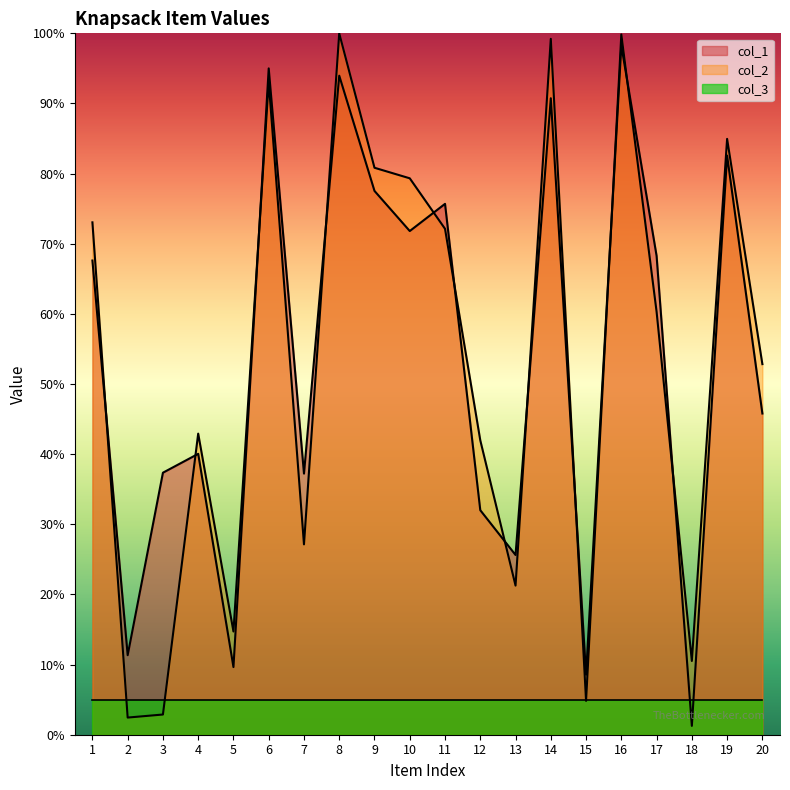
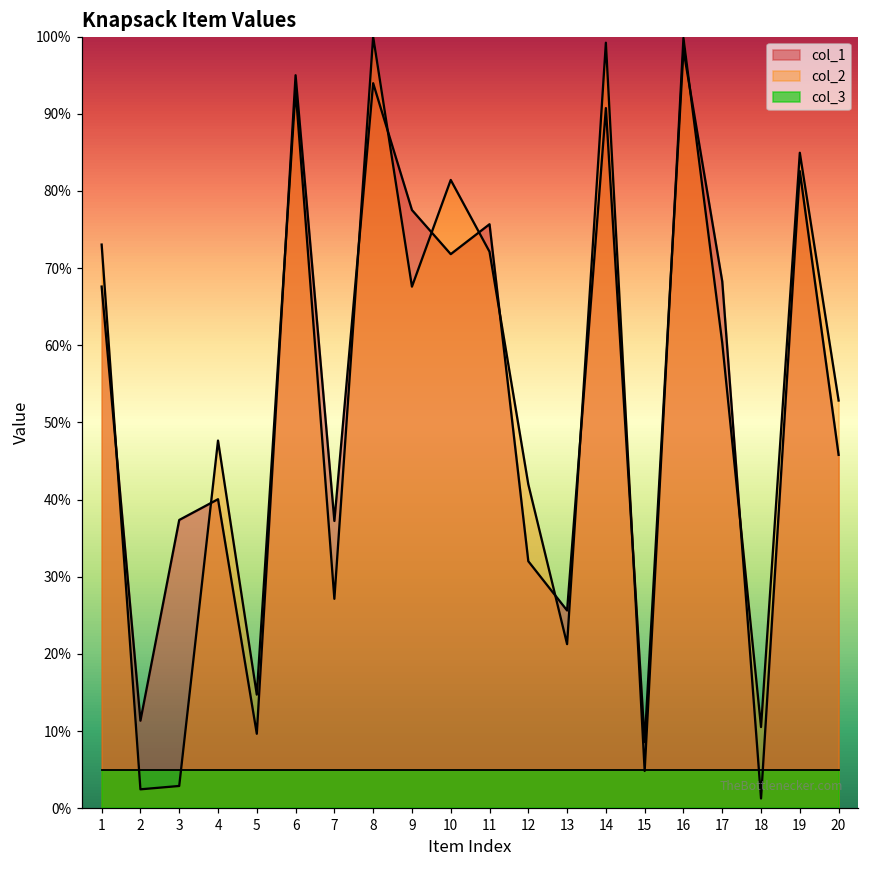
col_2, 4: 43% -> 48%
col_2, 9: 81% -> 68%
col_2, 10: 79% -> 81%
